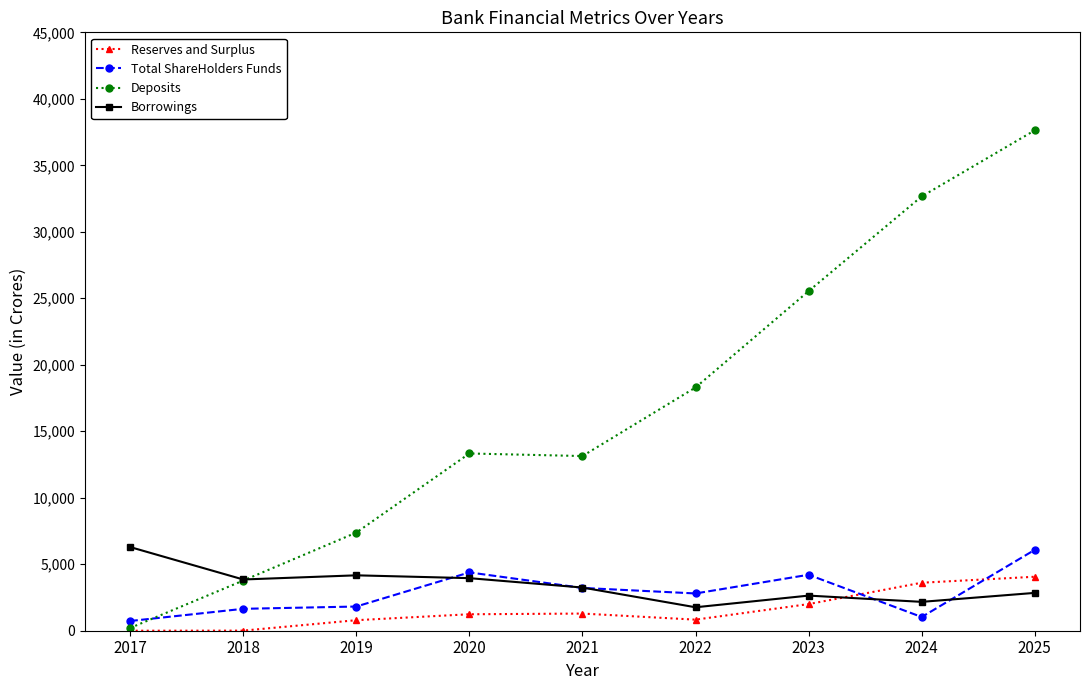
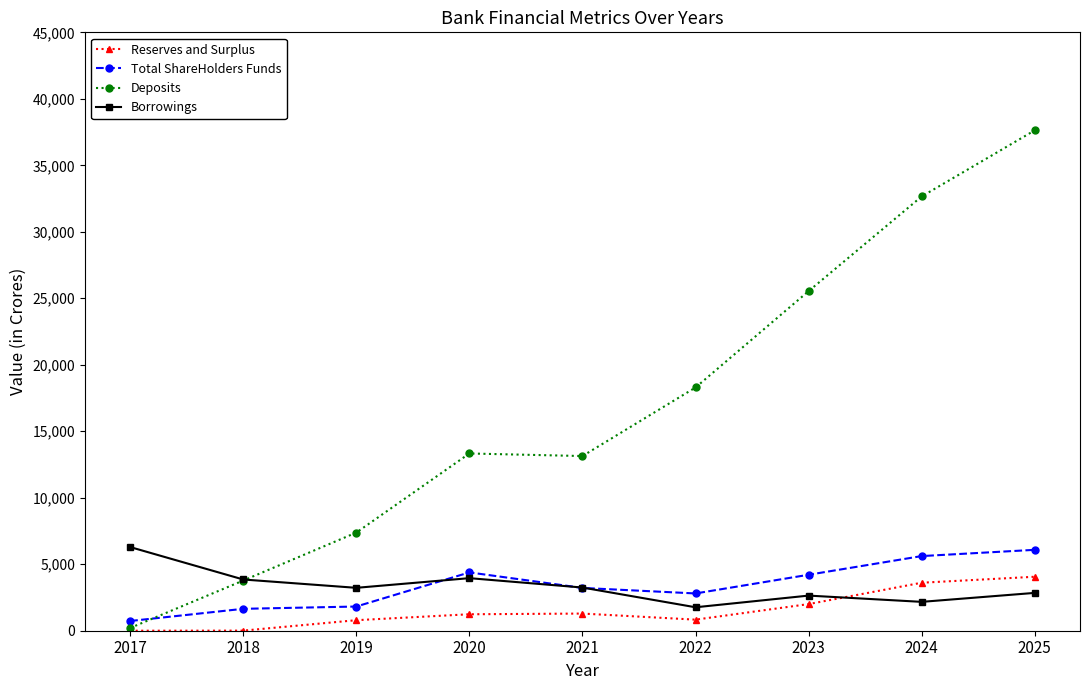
Borrowings, 2019: 4,200 -> 3,200
Total ShareHolders Funds, 2024: 1,000 -> 5,600
